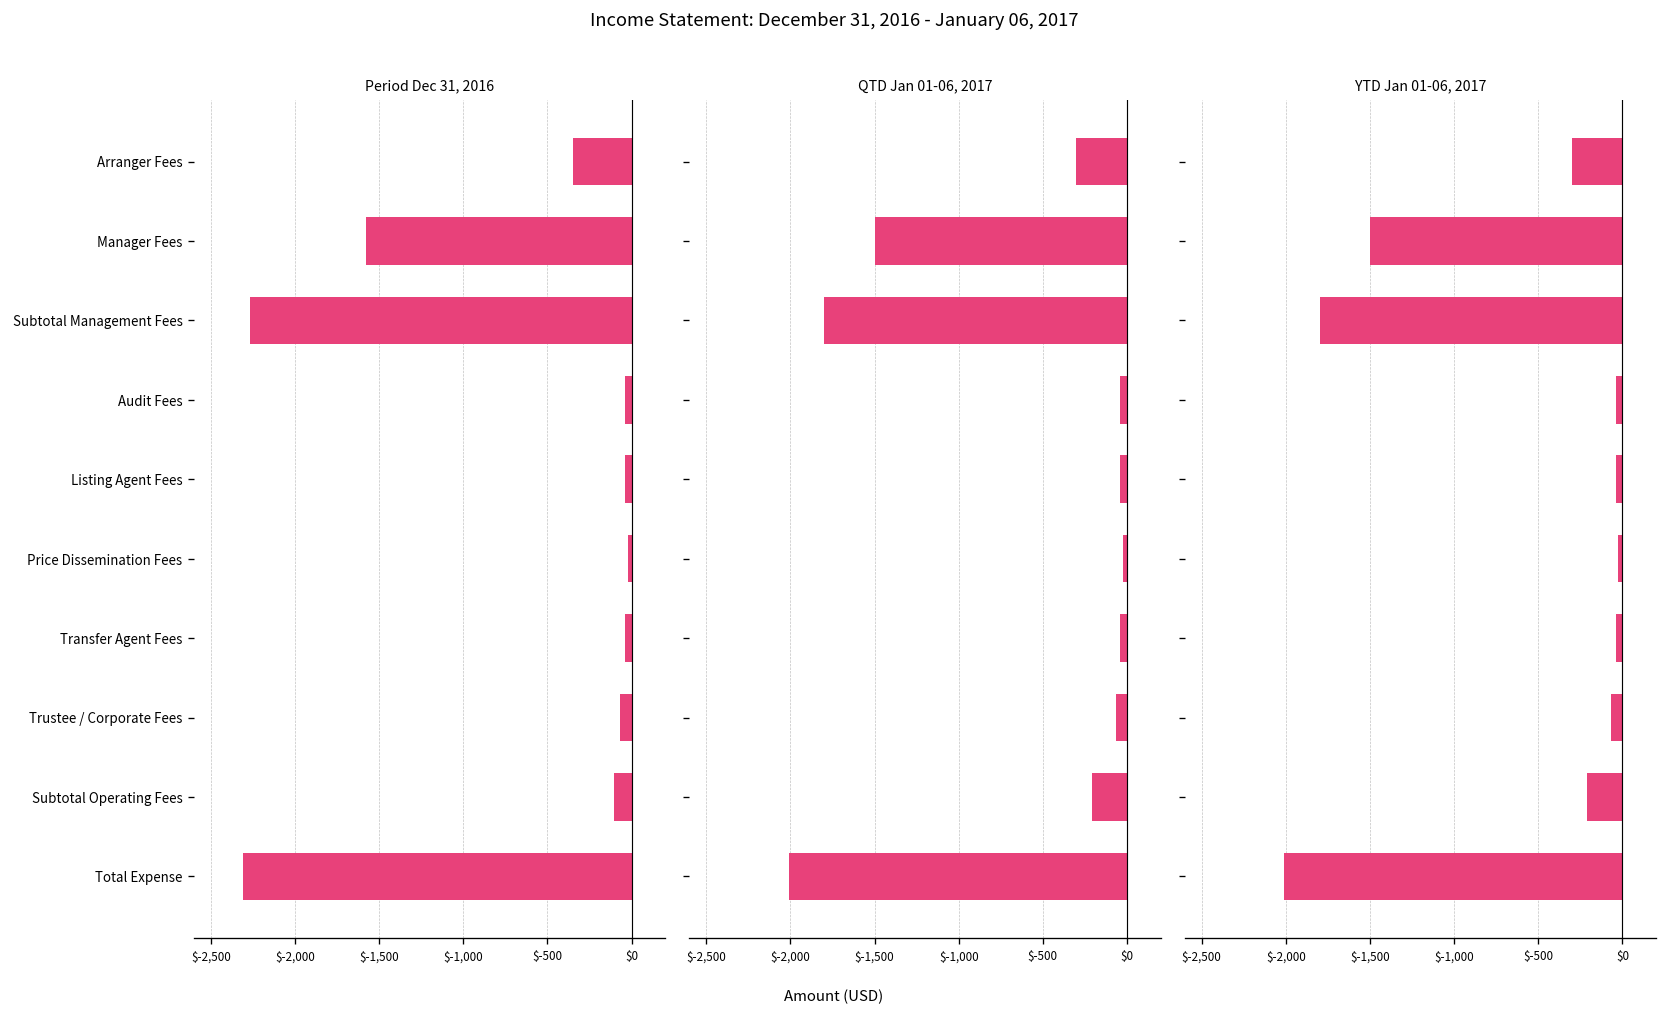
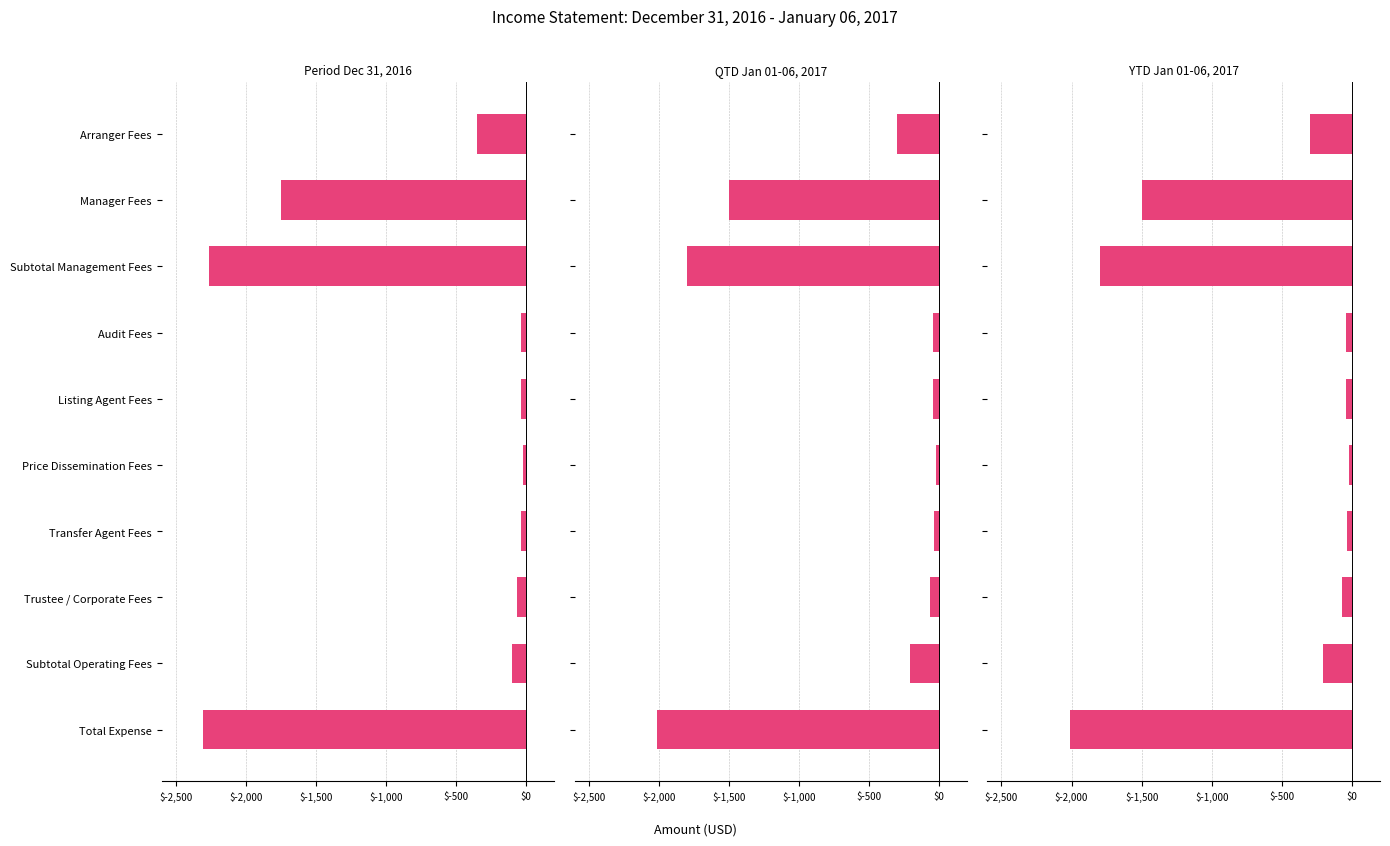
Period Dec 31, 2016, Manager Fees: $-1,580 -> $-1,750
